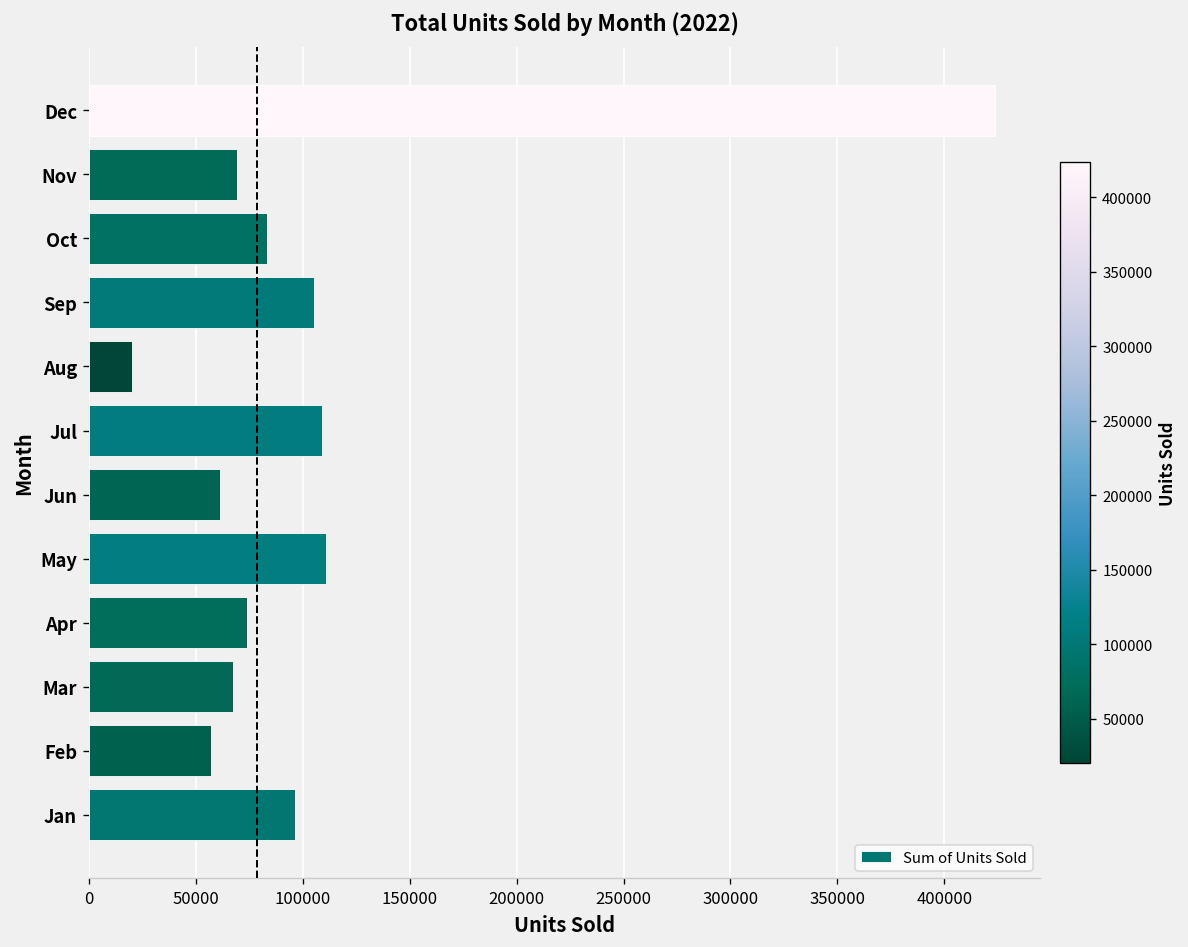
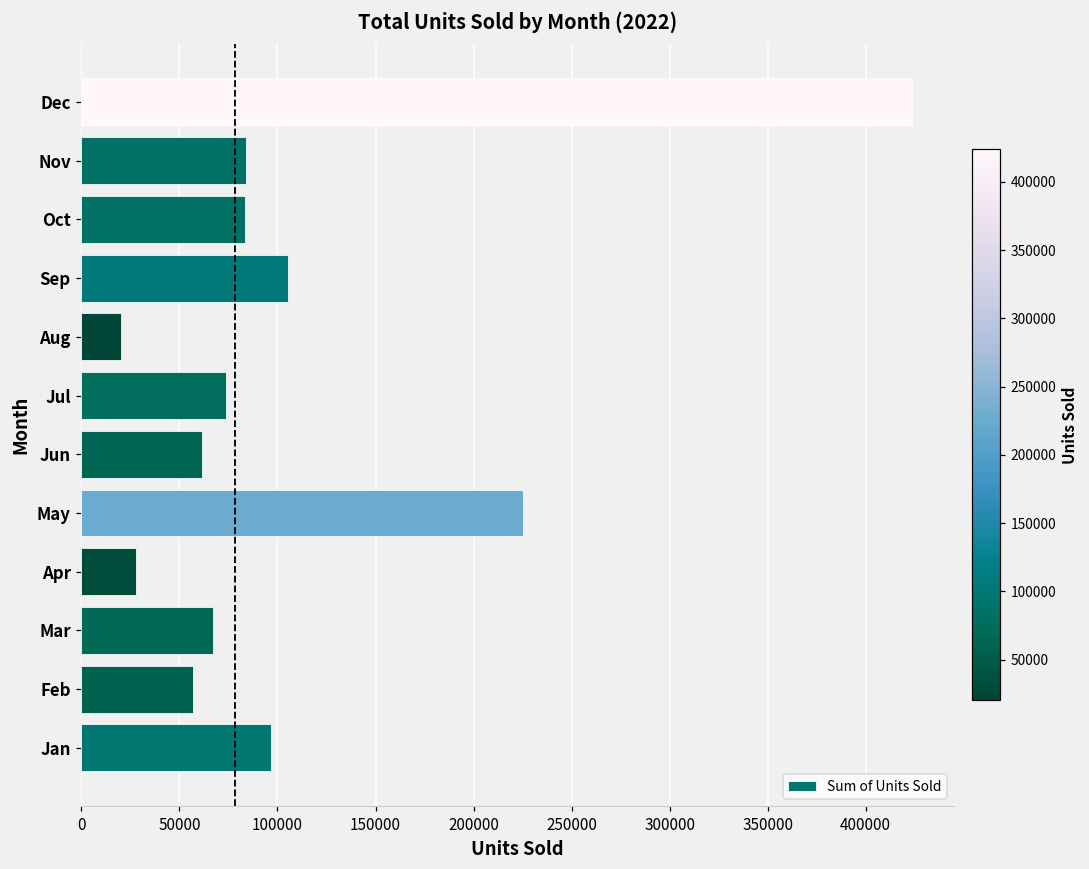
Nov: 69000 -> 84000
Jul: 109000 -> 74000
May: 111000 -> 225000
Apr: 74000 -> 28000
